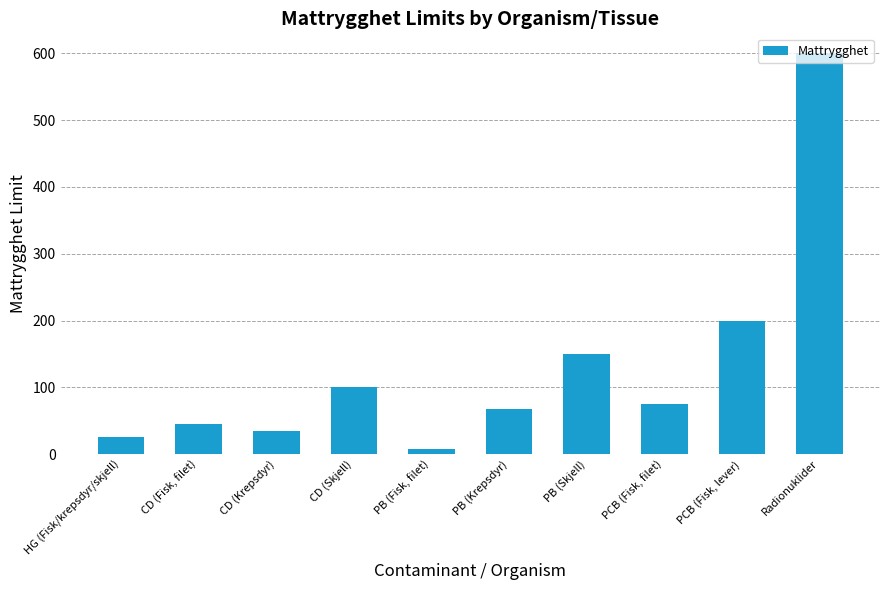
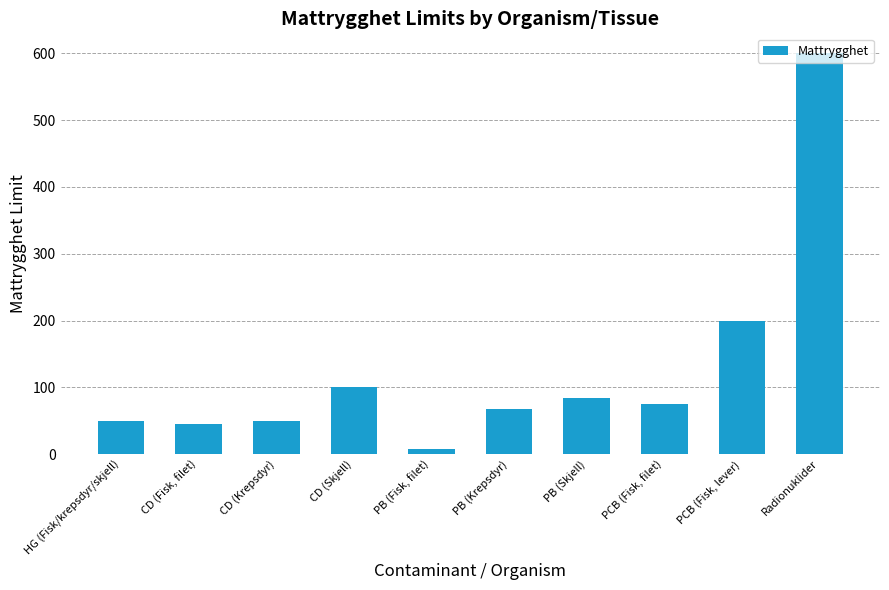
HG (Fisk/krepsdyr/skjell): 30 -> 50
CD (Krepsdyr): 30 -> 50
PB (Skjell): 150 -> 80
